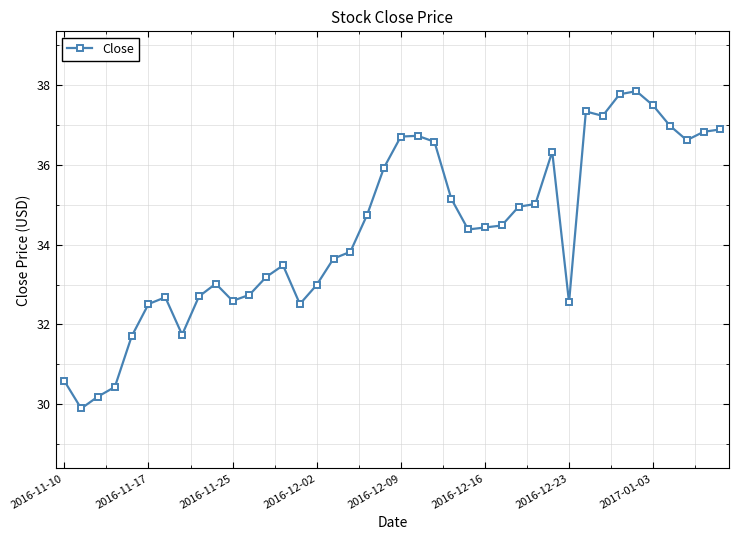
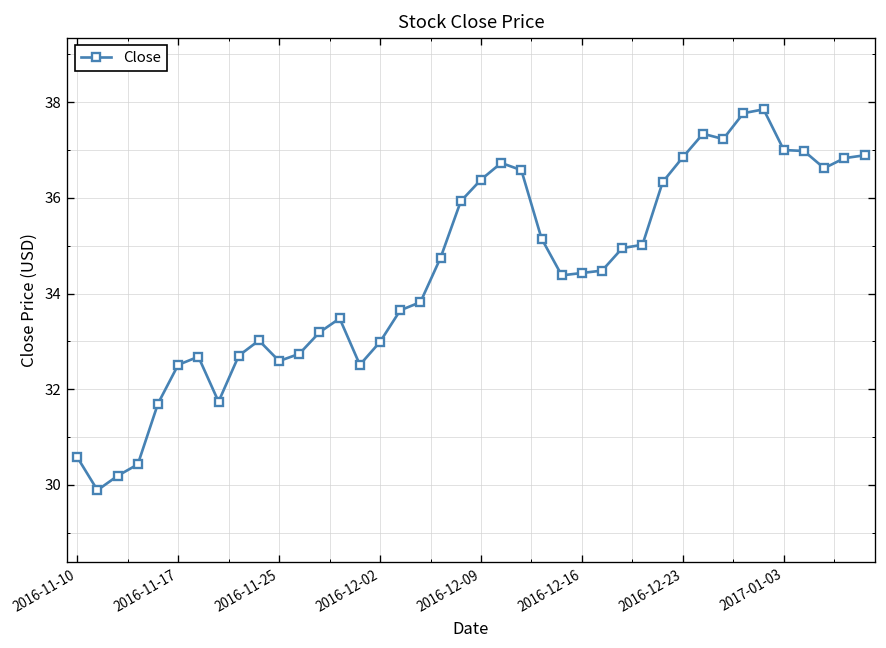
2016-12-09: 36.7 -> 36.4
2016-12-23: 32.6 -> 36.9
2017-01-03: 37.5 -> 37.0
